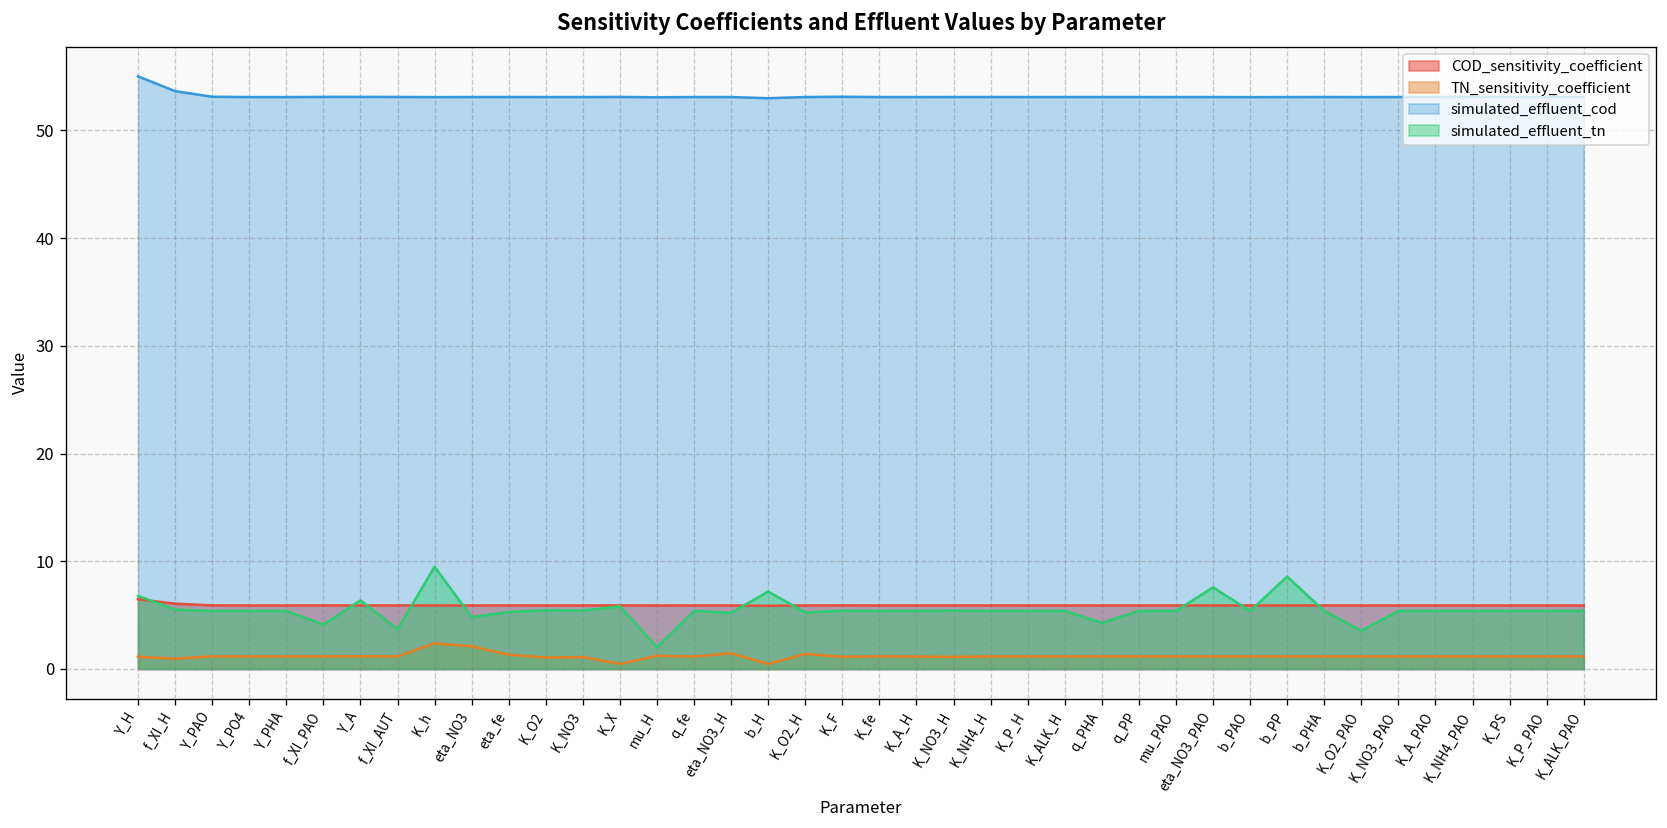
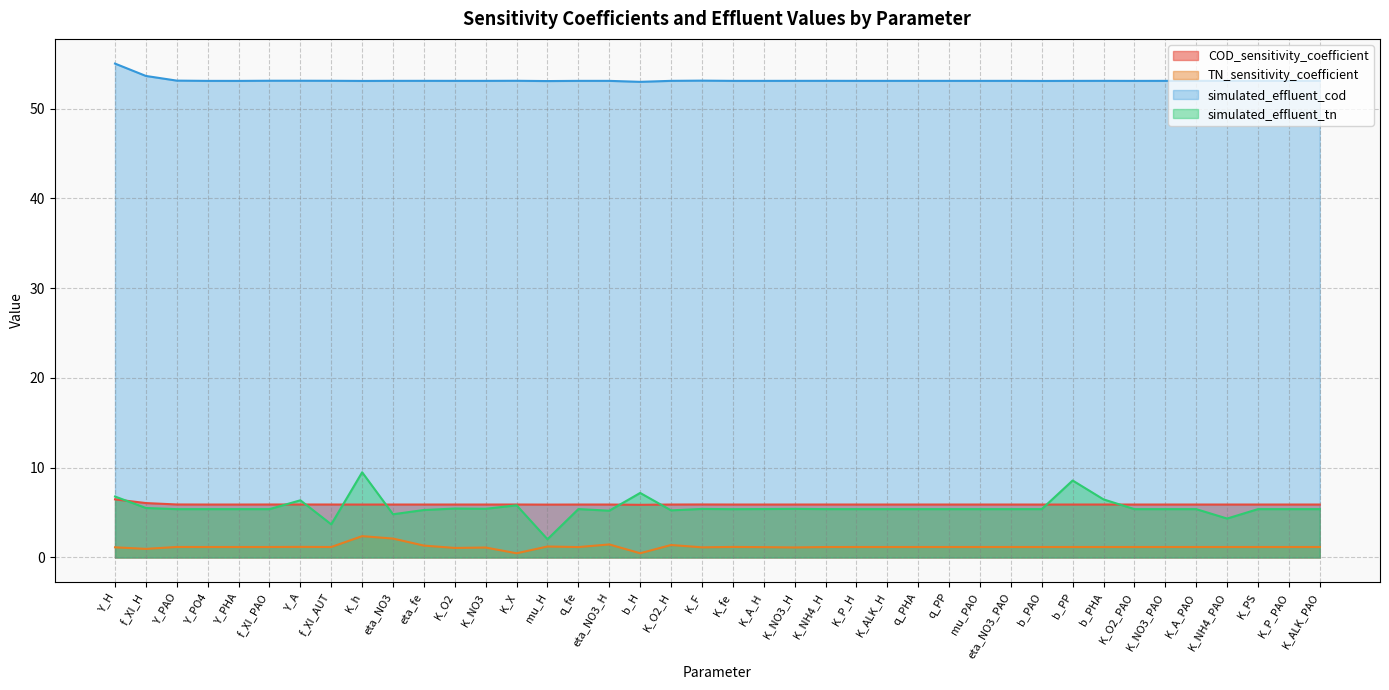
simulated_effluent_tn, f_XI_PAO: 4 -> 5
simulated_effluent_tn, q_PHA: 4 -> 5
simulated_effluent_tn, eta_NO3_PAO: 8 -> 5
simulated_effluent_tn, b_PHA: 5 -> 6
simulated_effluent_tn, K_O2_PAO: 4 -> 5
simulated_effluent_tn, K_NH4_PAO: 5 -> 4
